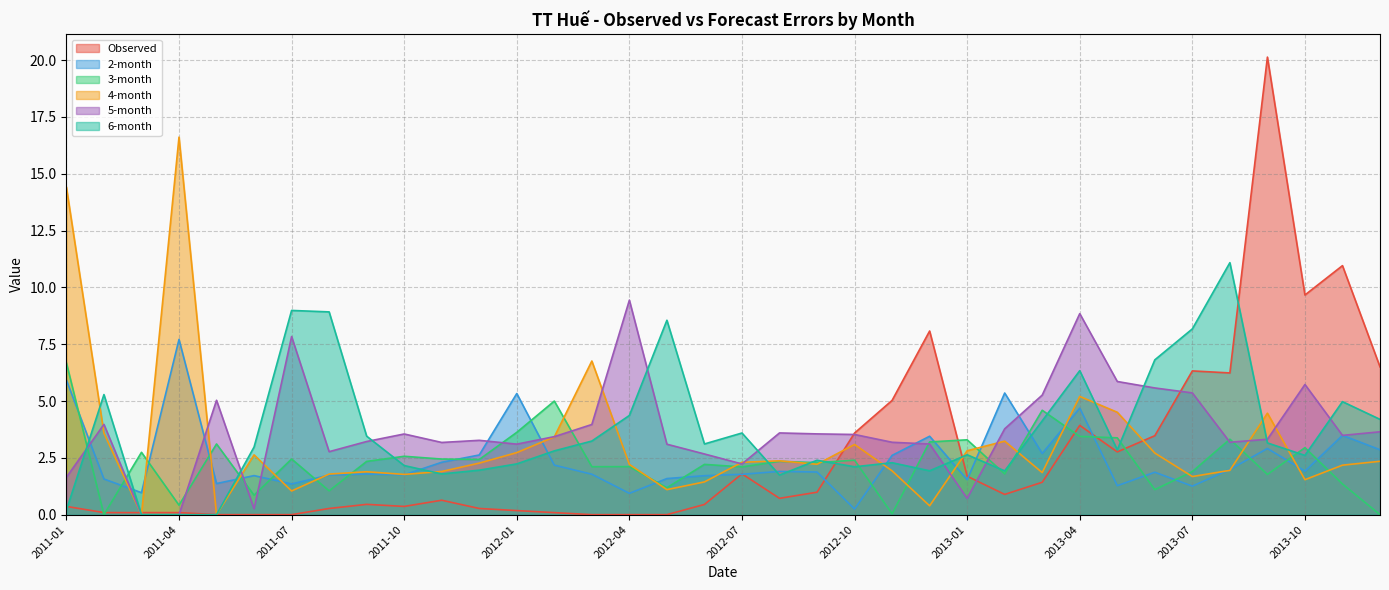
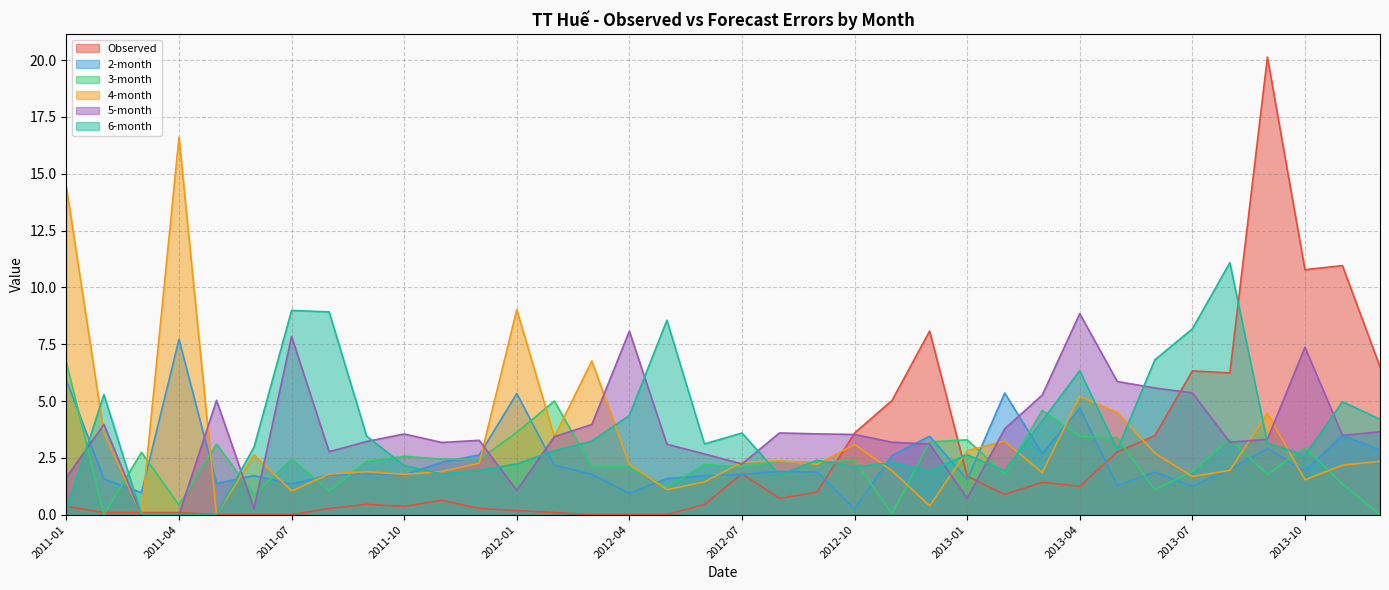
4-month, 2012-01: 2.7 -> 9.0
5-month, 2012-01: 3.1 -> 1.1
5-month, 2012-04: 9.4 -> 8.1
Observed, 2013-04: 3.9 -> 1.2
Observed, 2013-10: 9.7 -> 10.8
5-month, 2013-10: 5.7 -> 7.4
